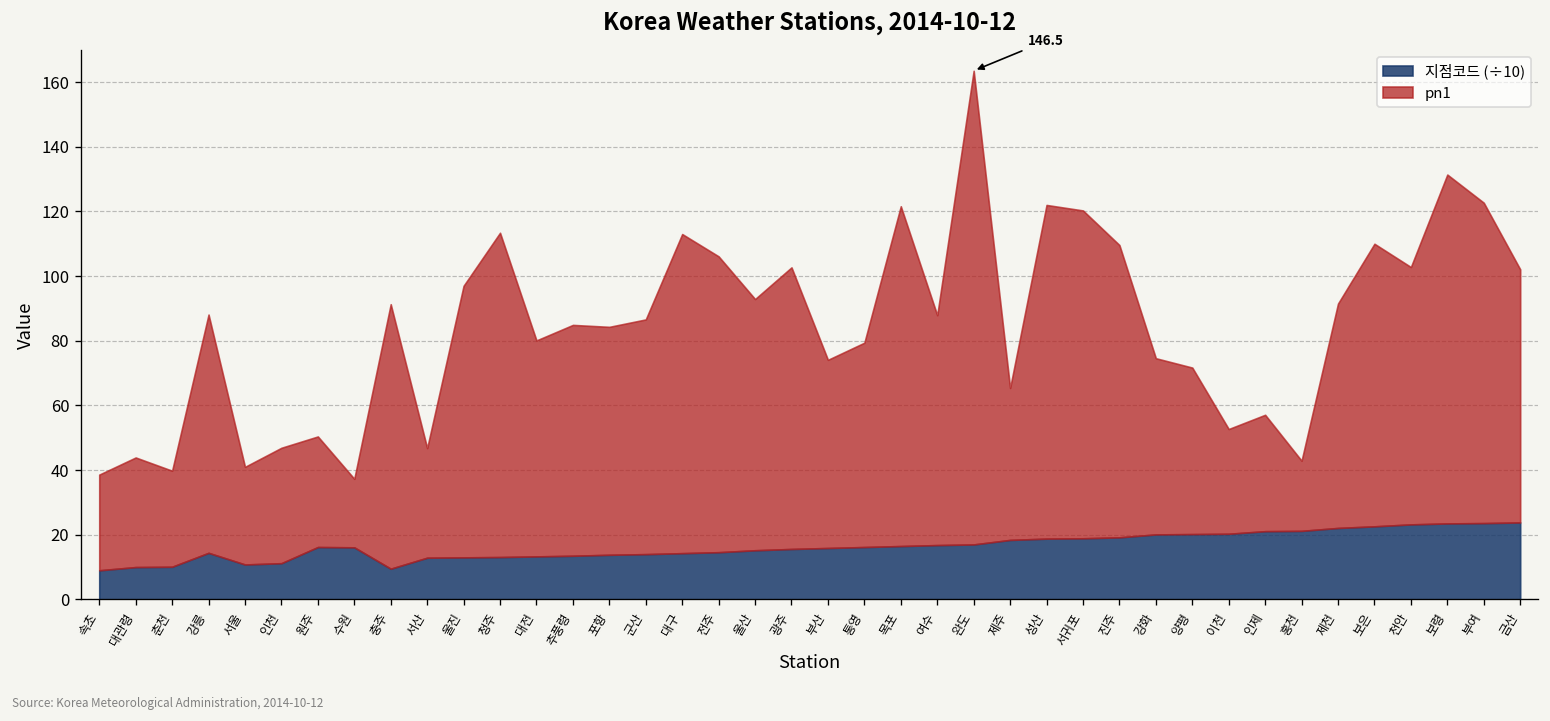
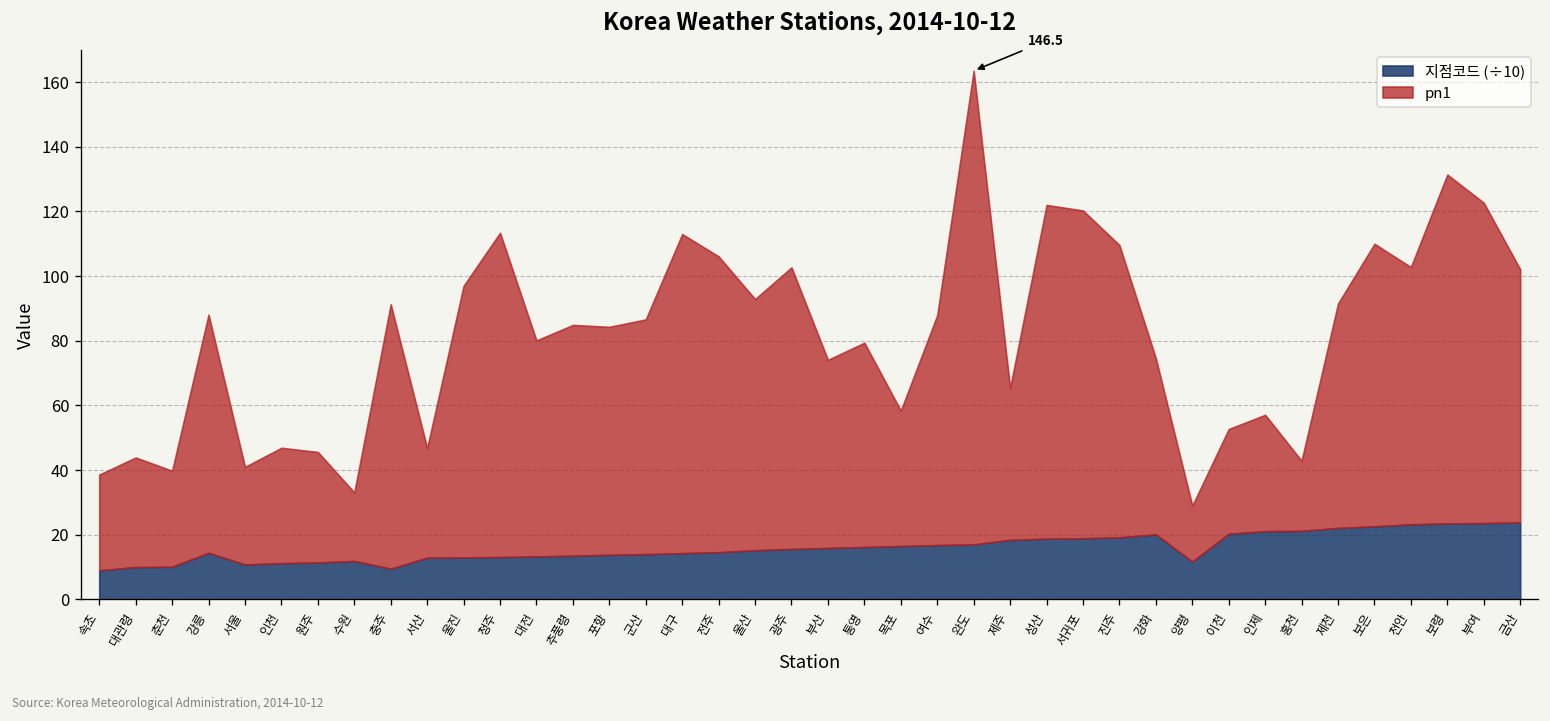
지점코드 (÷10), 원주: 16 -> 11
지점코드 (÷10), 수원: 16 -> 12
pn1, 목포: 105 -> 42
지점코드 (÷10), 양평: 20 -> 12
pn1, 양평: 52 -> 17
